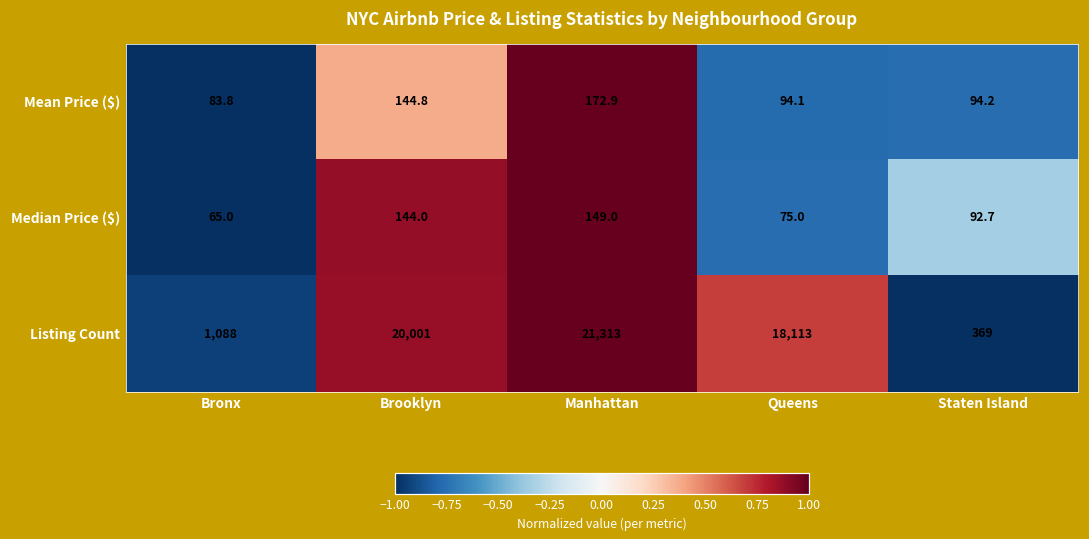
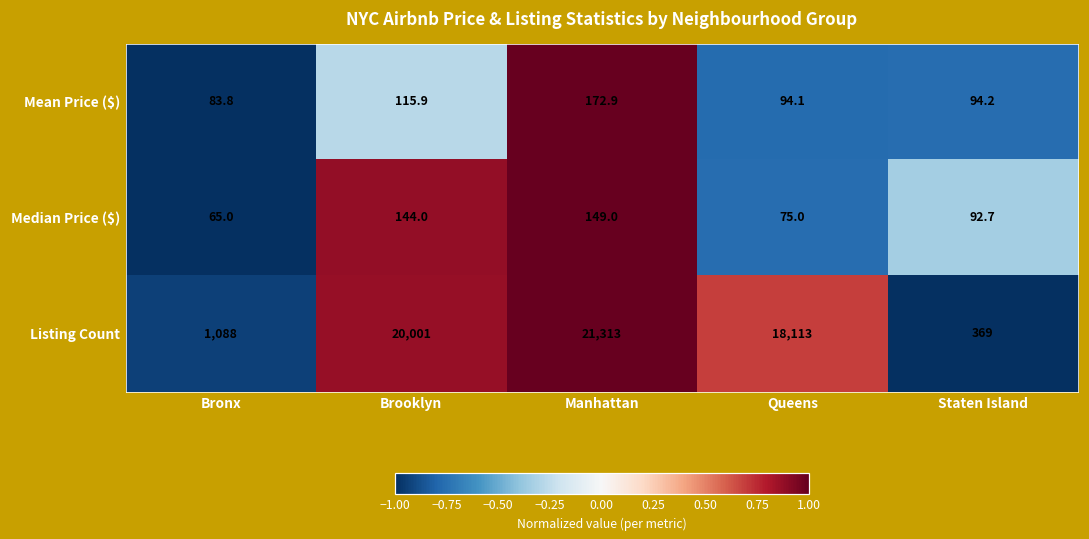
Mean Price ($), Brooklyn: 144.8 -> 115.9
